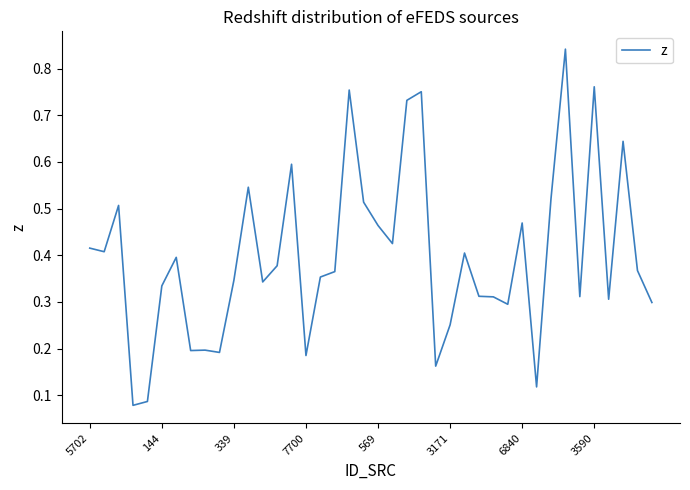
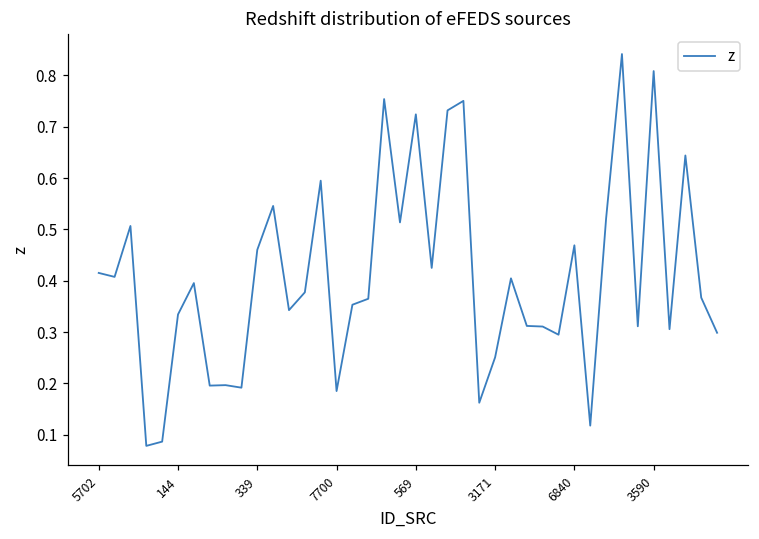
339: 0.35 -> 0.46
569: 0.46 -> 0.72
3590: 0.76 -> 0.81
